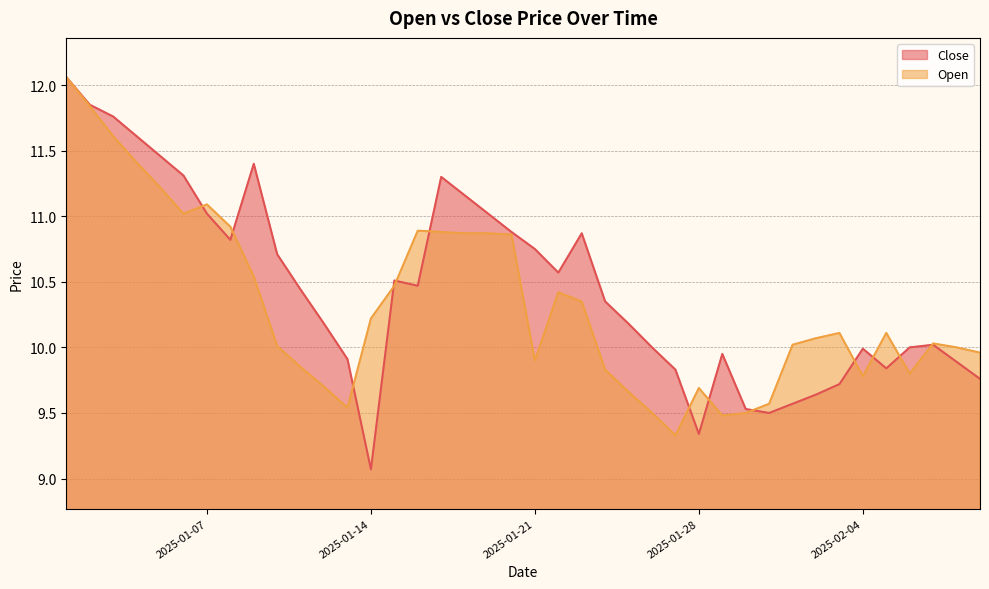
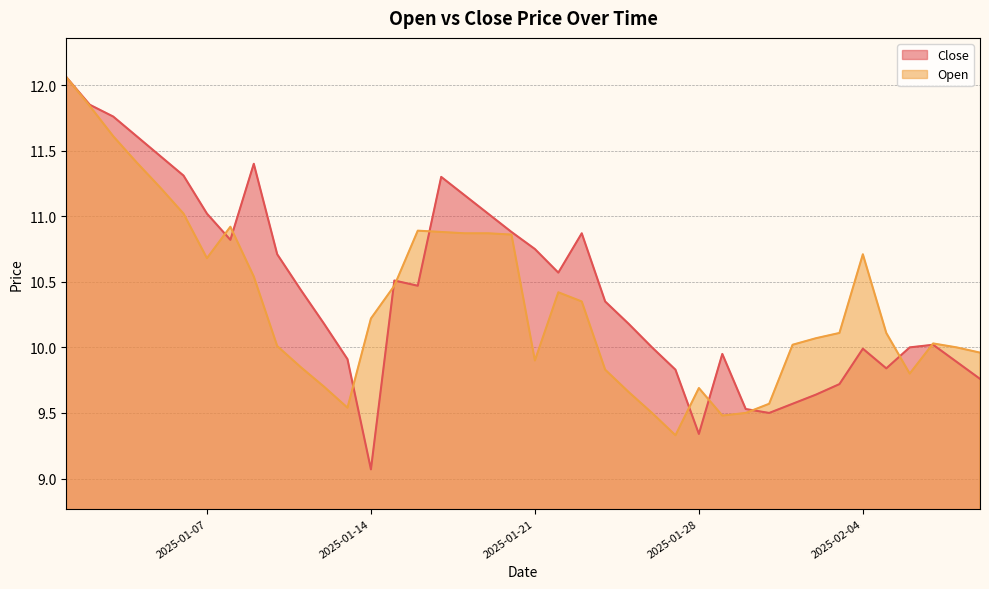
Open, 2025-01-07: 11.09 -> 10.68
Open, 2025-02-04: 9.78 -> 10.71
